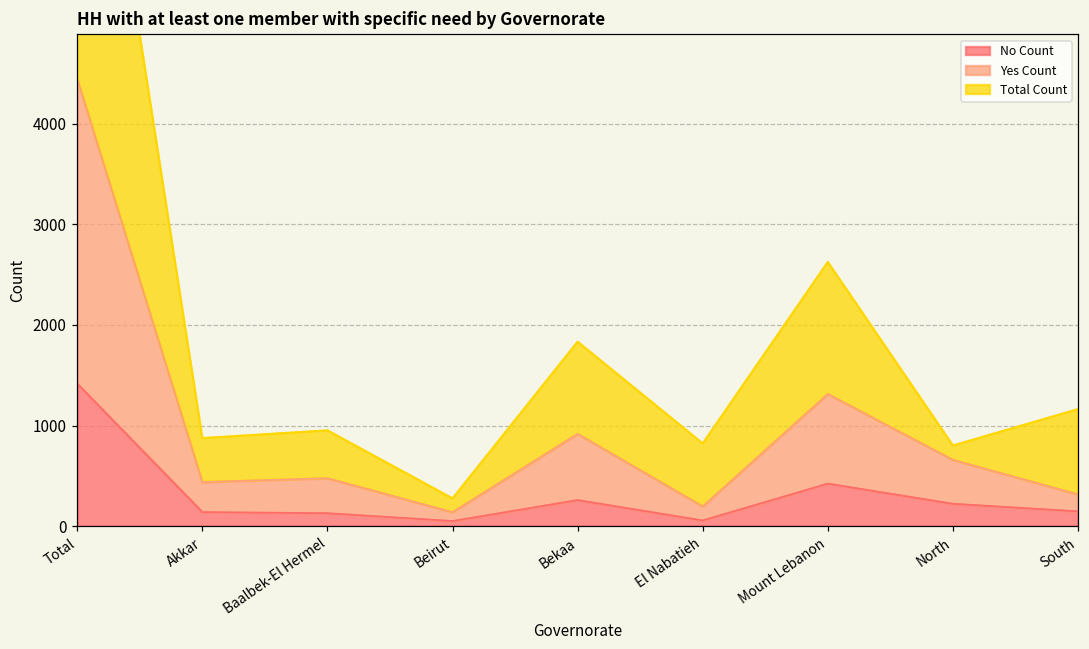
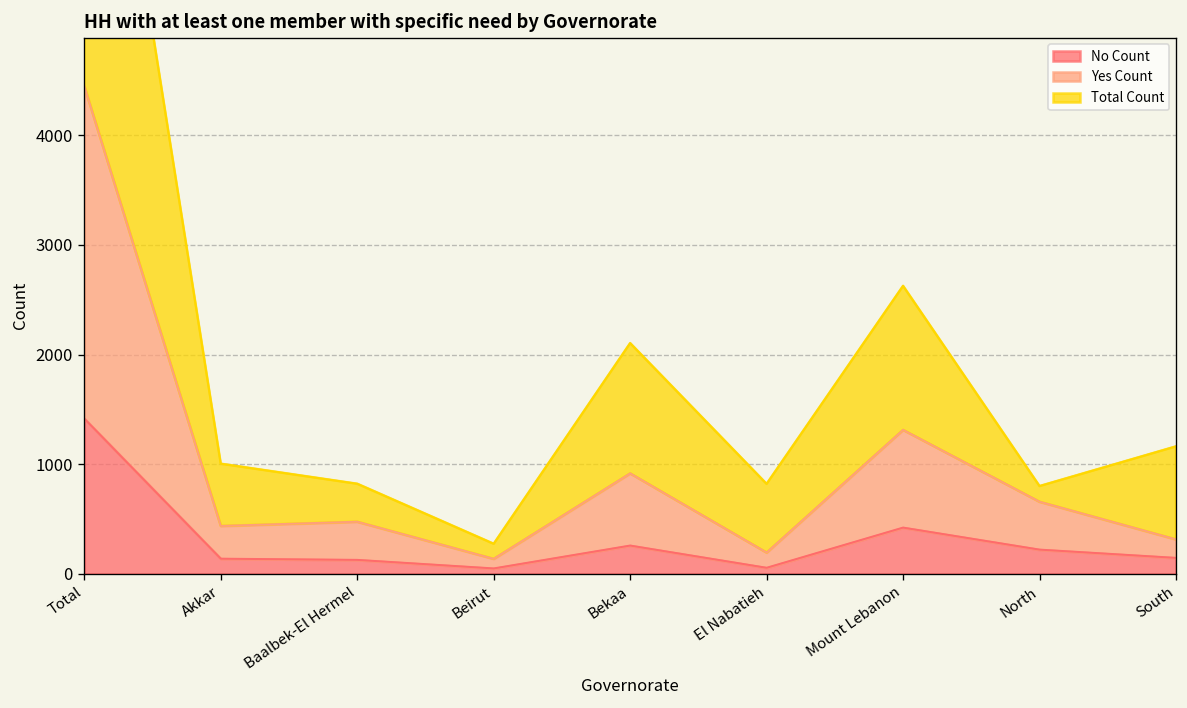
Total Count, Akkar: 400 -> 600
Total Count, Baalbek-El Hermel: 500 -> 300
Total Count, Bekaa: 900 -> 1200
